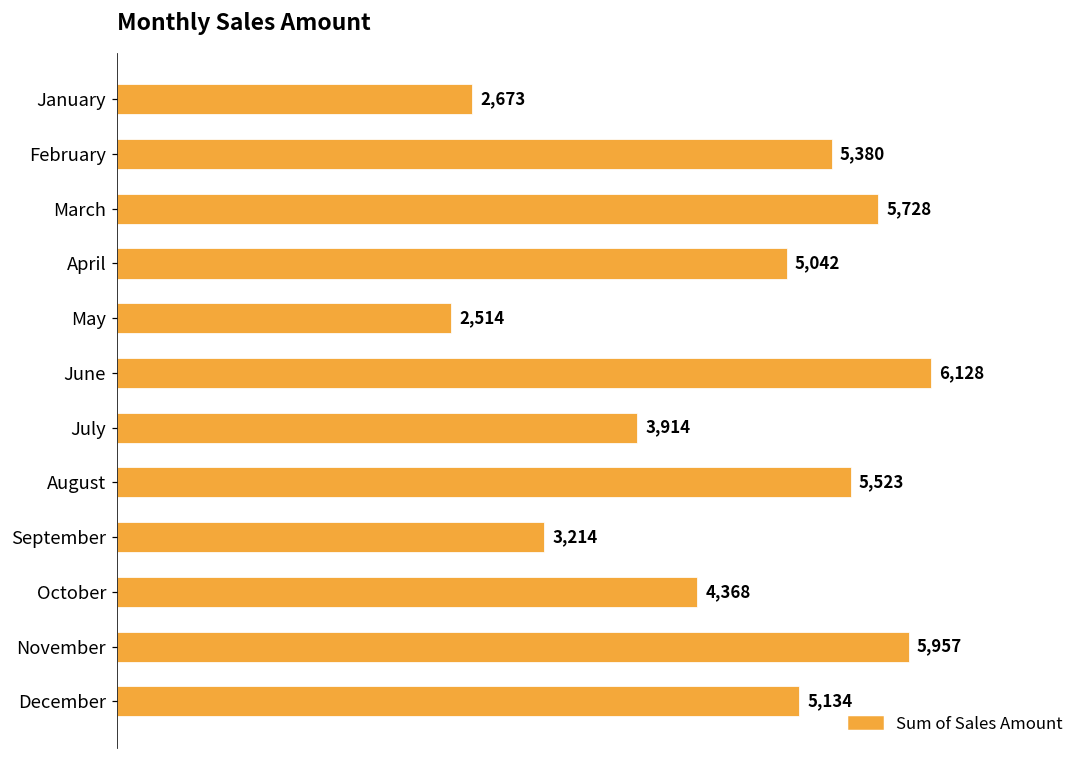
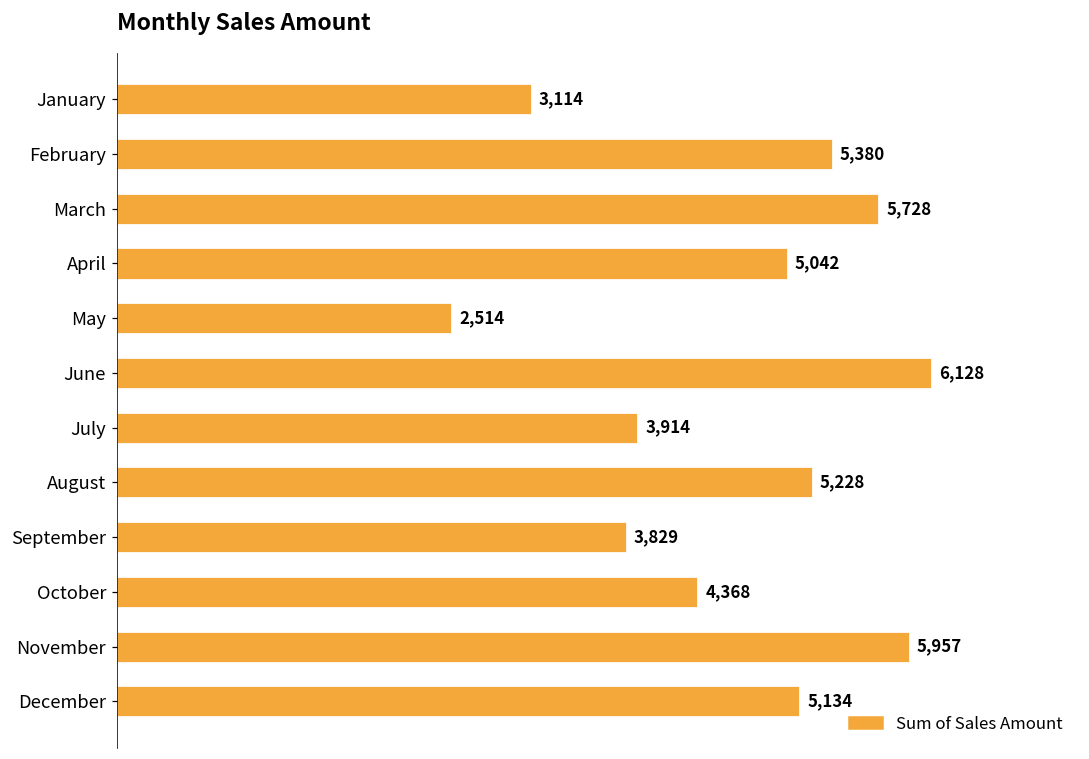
January: 2,673 -> 3,114
August: 5,523 -> 5,228
September: 3,214 -> 3,829
